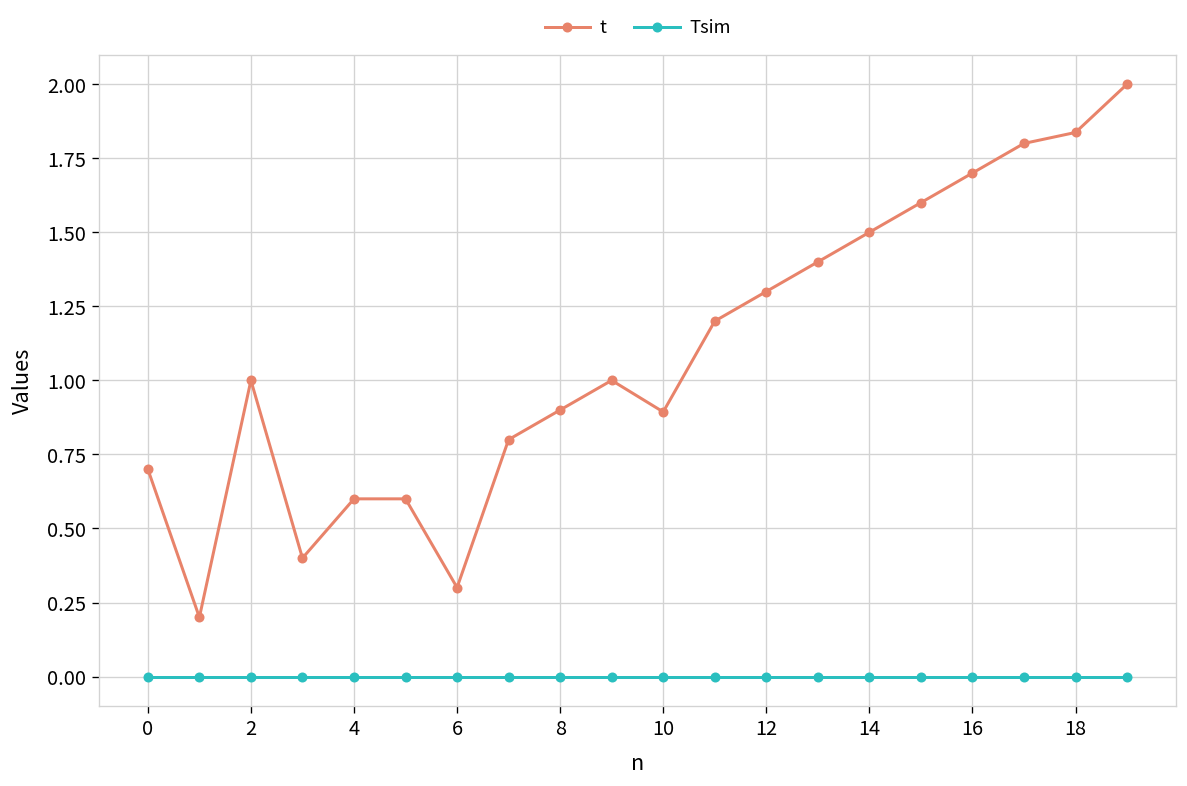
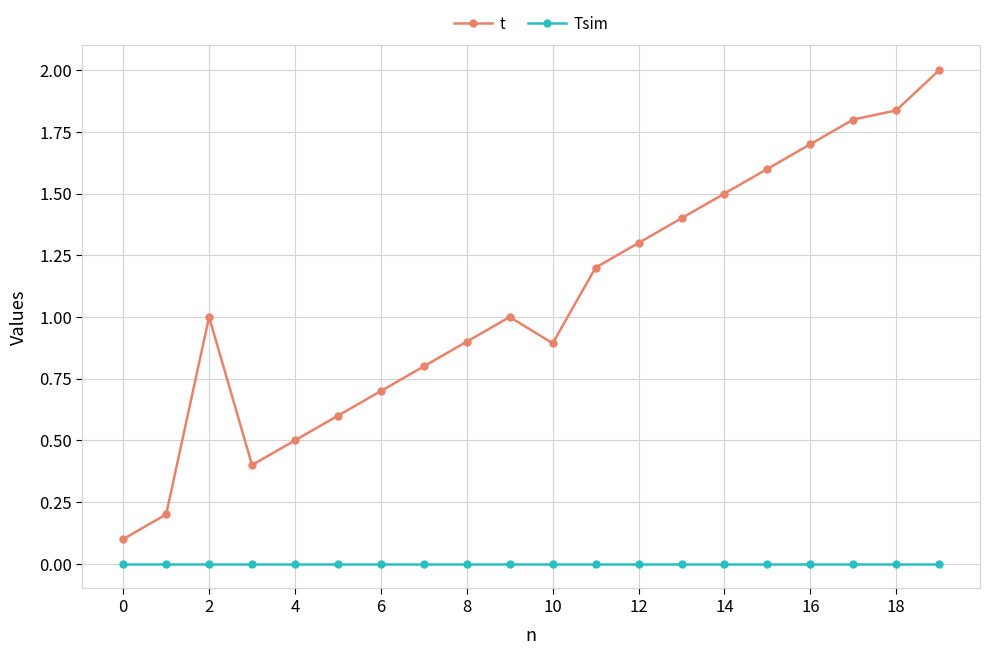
t, 0: 0.7 -> 0.1
t, 4: 0.6 -> 0.5
t, 6: 0.30 -> 0.70
